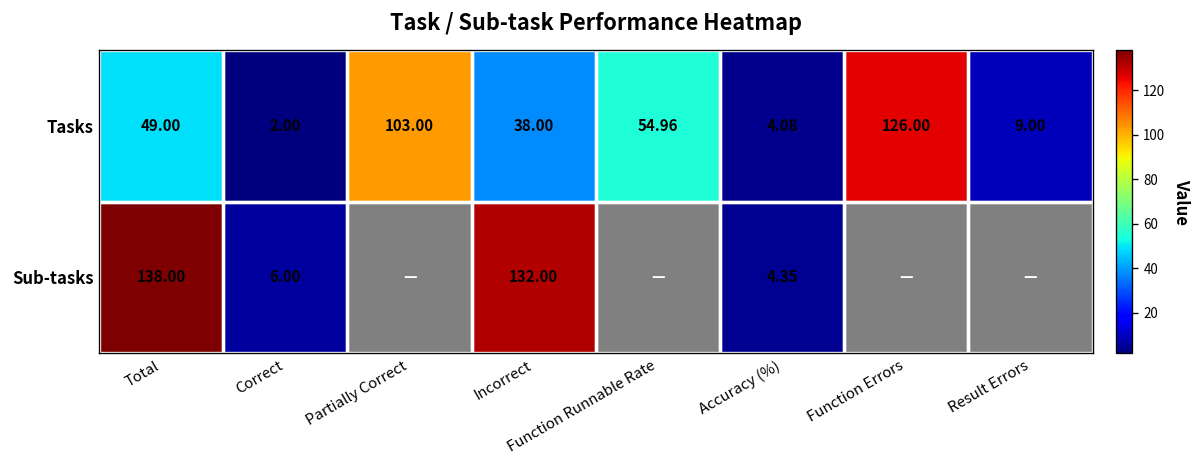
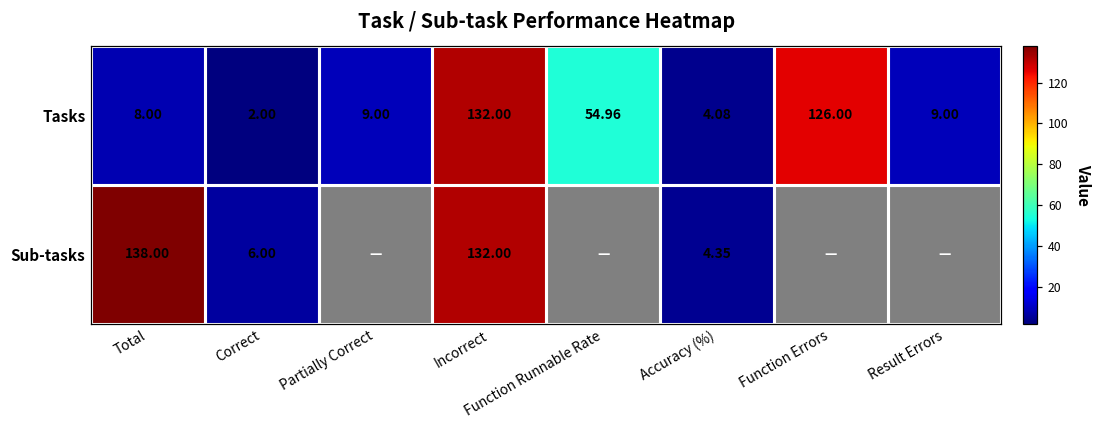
Tasks, Total: 49.00 -> 8.00
Tasks, Partially Correct: 103.00 -> 9.00
Tasks, Incorrect: 38.00 -> 132.00
